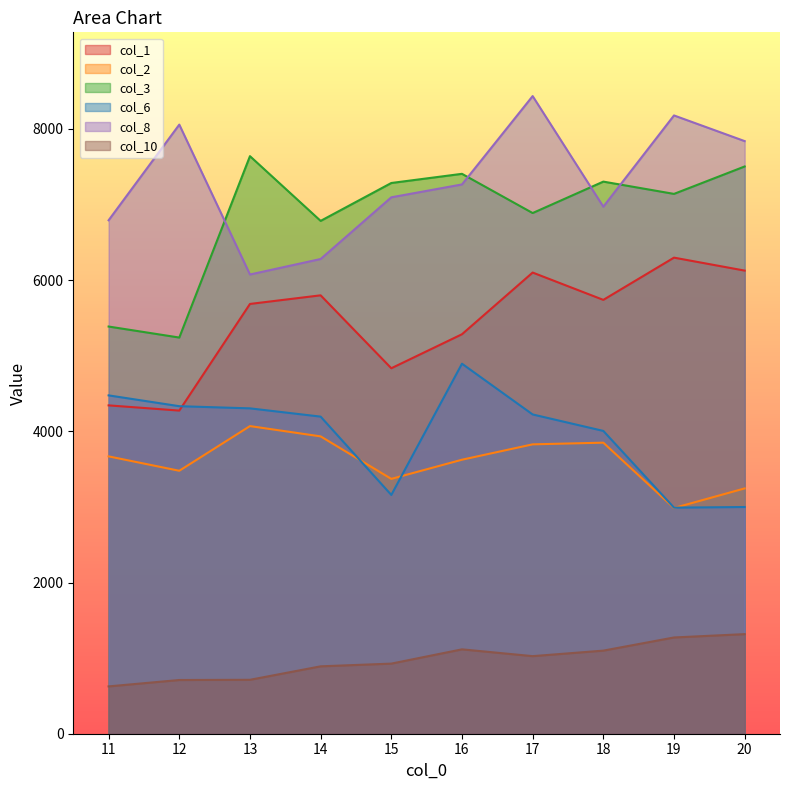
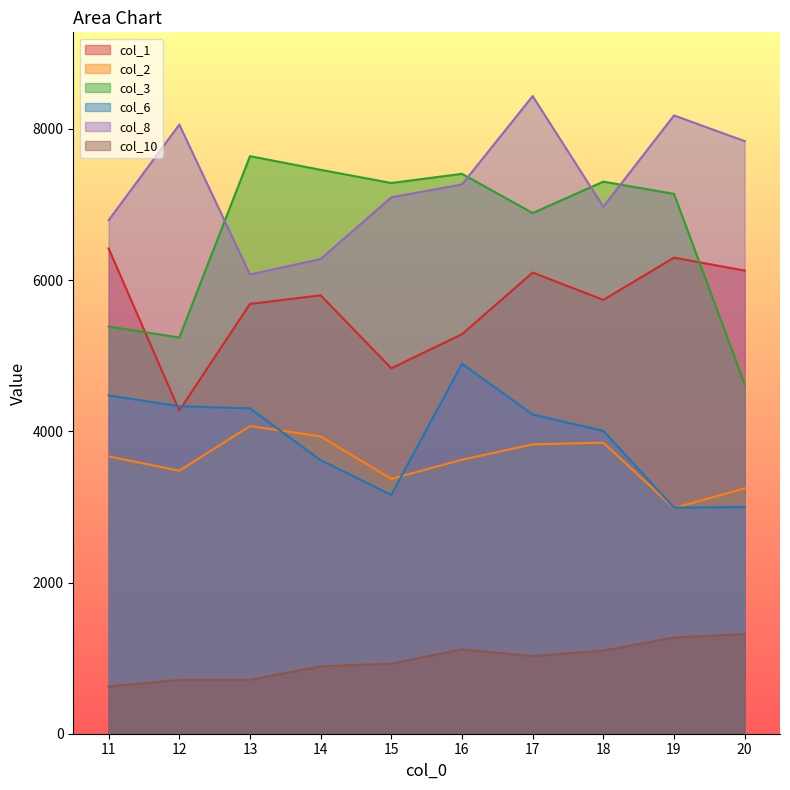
col_1, 11: 4300 -> 6400
col_3, 14: 6800 -> 7500
col_6, 14: 4200 -> 3600
col_3, 20: 7500 -> 4600
